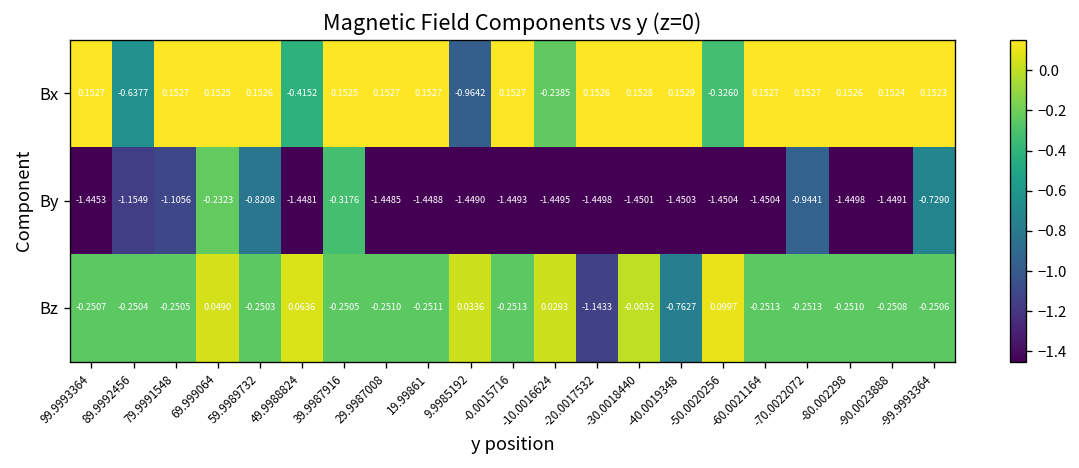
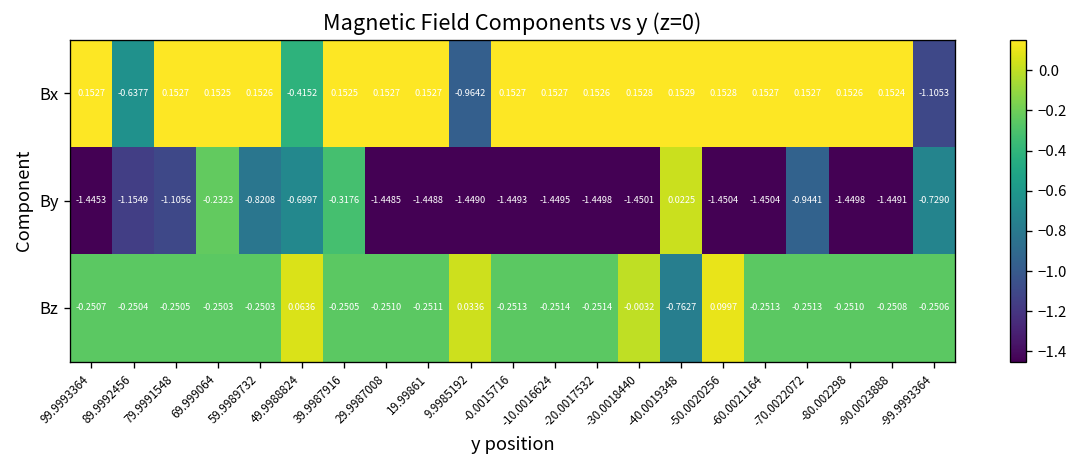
Bx, -10.0016624: -0.2385 -> 0.1527
Bx, -50.0020256: -0.3260 -> 0.1528
Bx, -99.9993364: 0.1523 -> -1.1053
By, 49.9988824: -1.4481 -> -0.6997
By, -40.0019348: -1.4503 -> 0.0225
Bz, 69.999064: 0.0490 -> -0.2503
Bz, -10.0016624: 0.0293 -> -0.2514
Bz, -20.0017532: -1.1433 -> -0.2514
